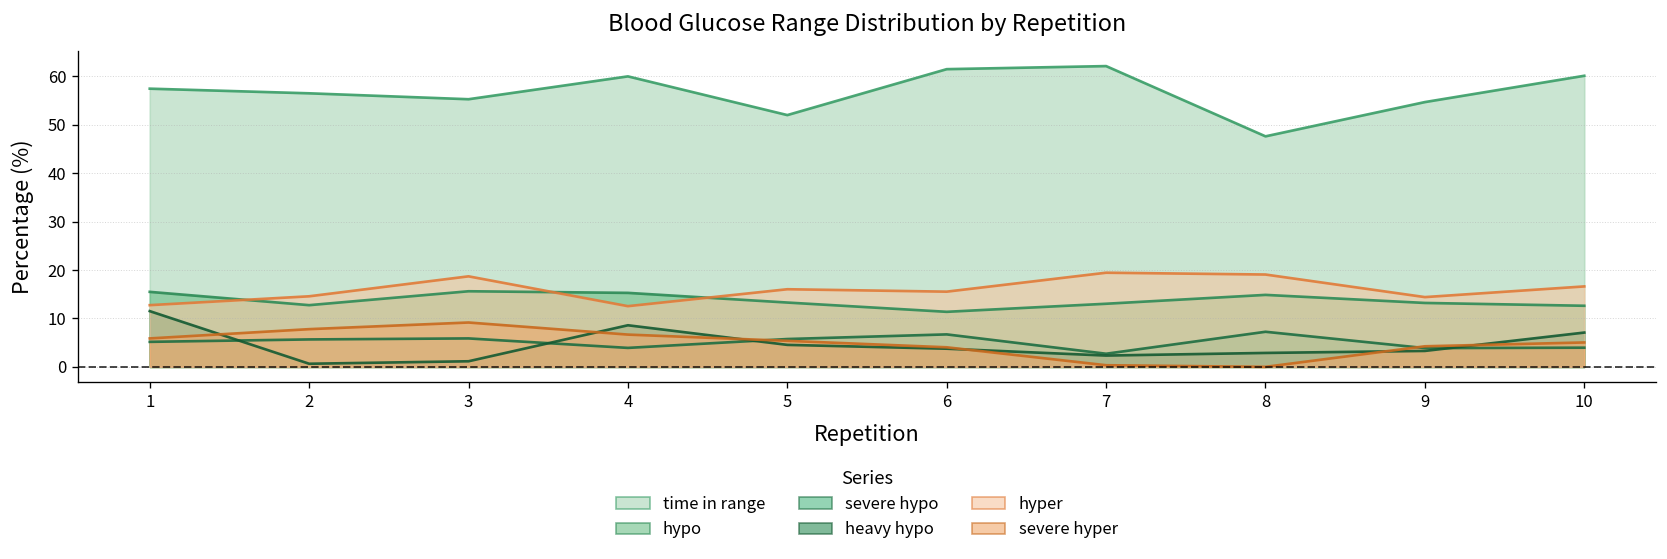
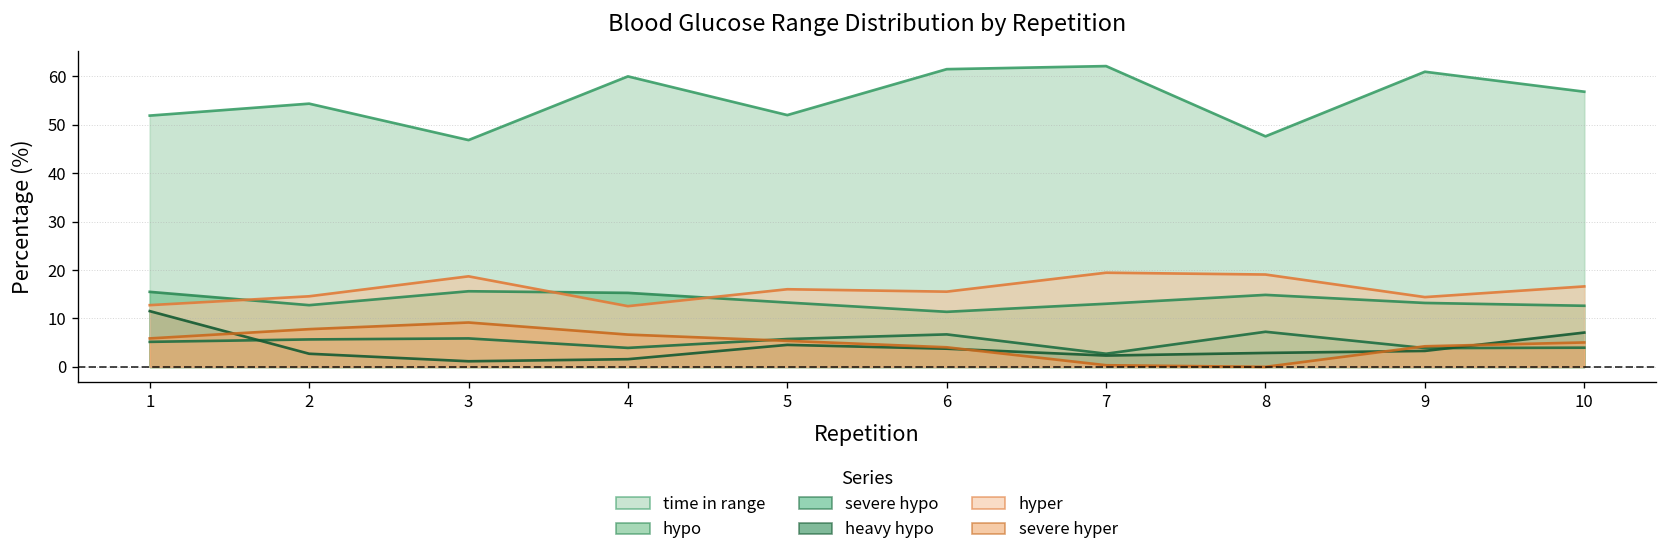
time in range, 1: 57 -> 52
time in range, 2: 57 -> 54
heavy hypo, 2: 1 -> 3
time in range, 3: 55 -> 47
heavy hypo, 4: 9 -> 2
time in range, 9: 55 -> 61
time in range, 10: 60 -> 57
